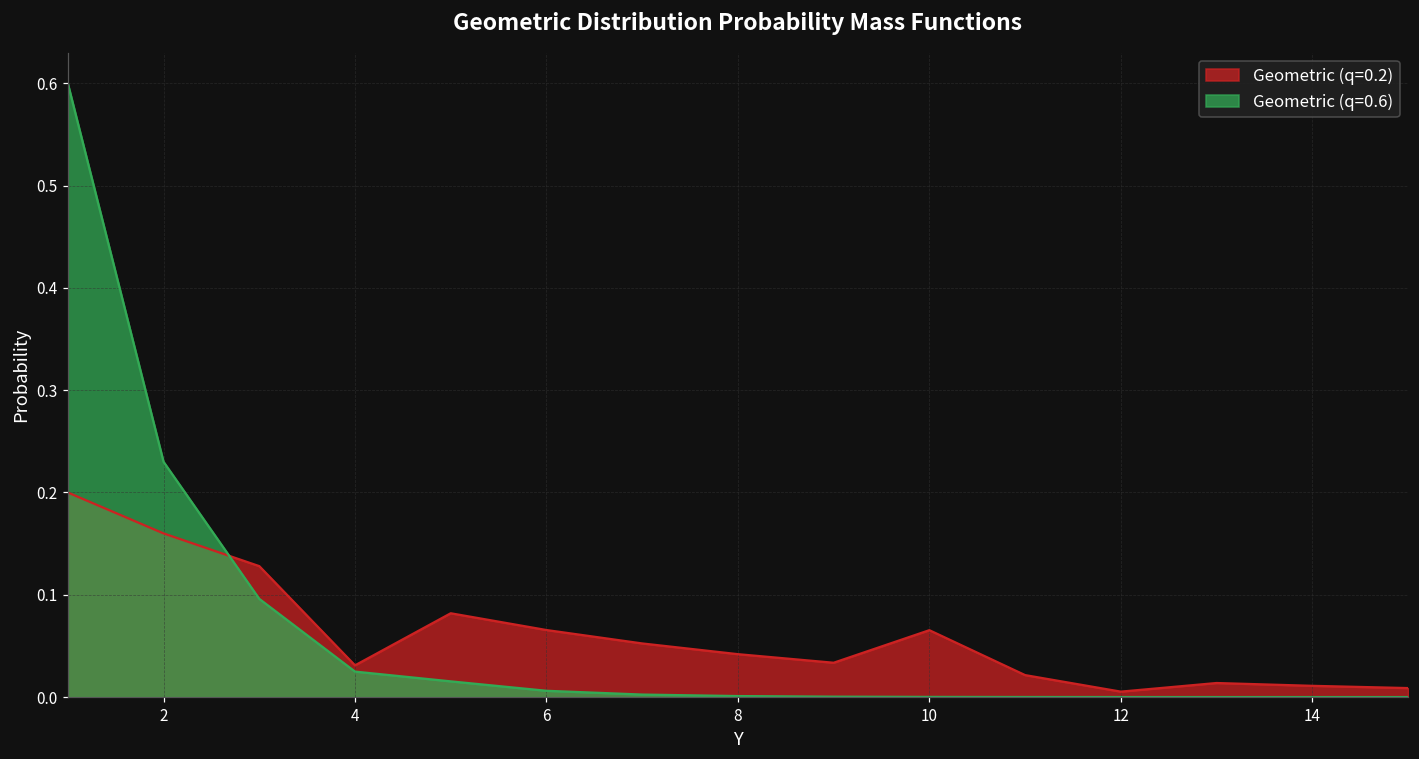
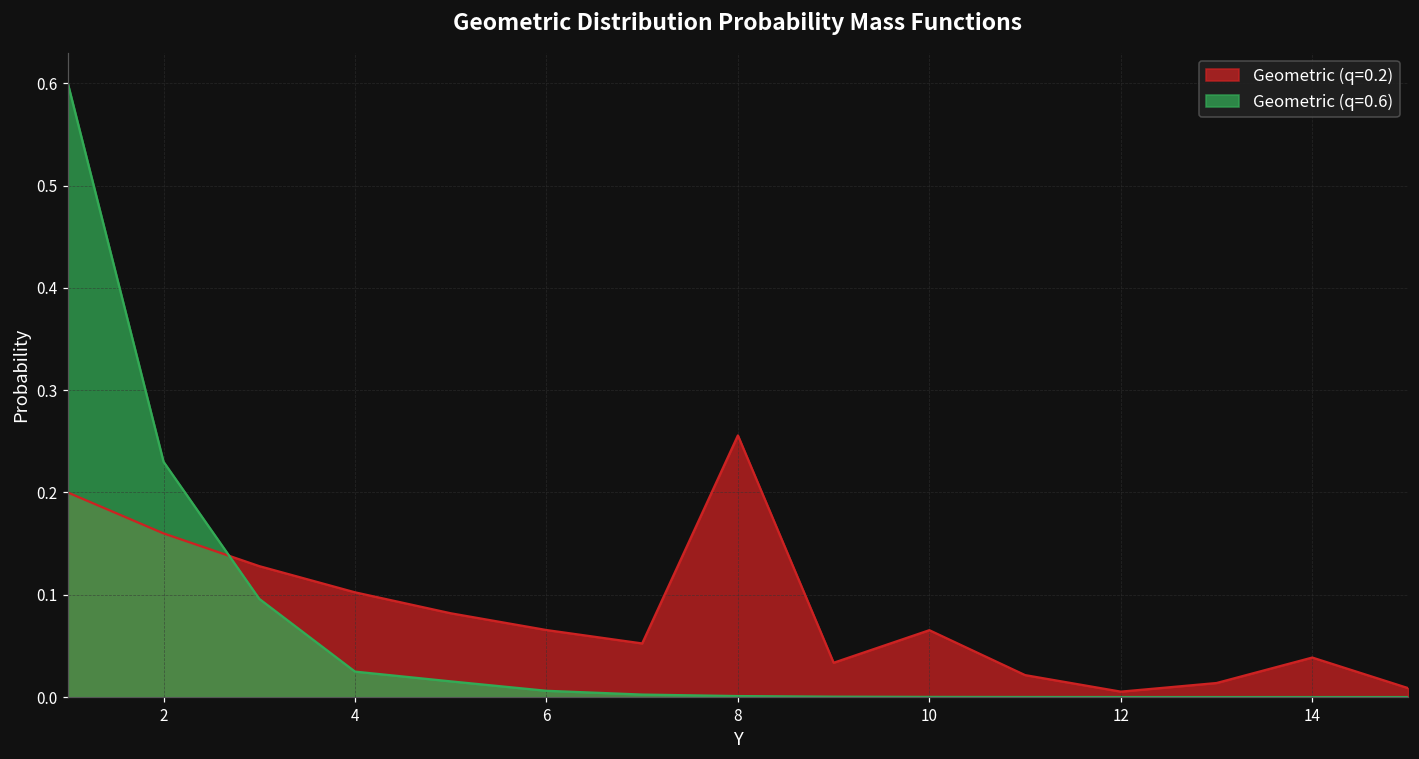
Geometric (q=0.2), 4: 0.03 -> 0.10
Geometric (q=0.2), 8: 0.04 -> 0.26
Geometric (q=0.2), 14: 0.01 -> 0.04
